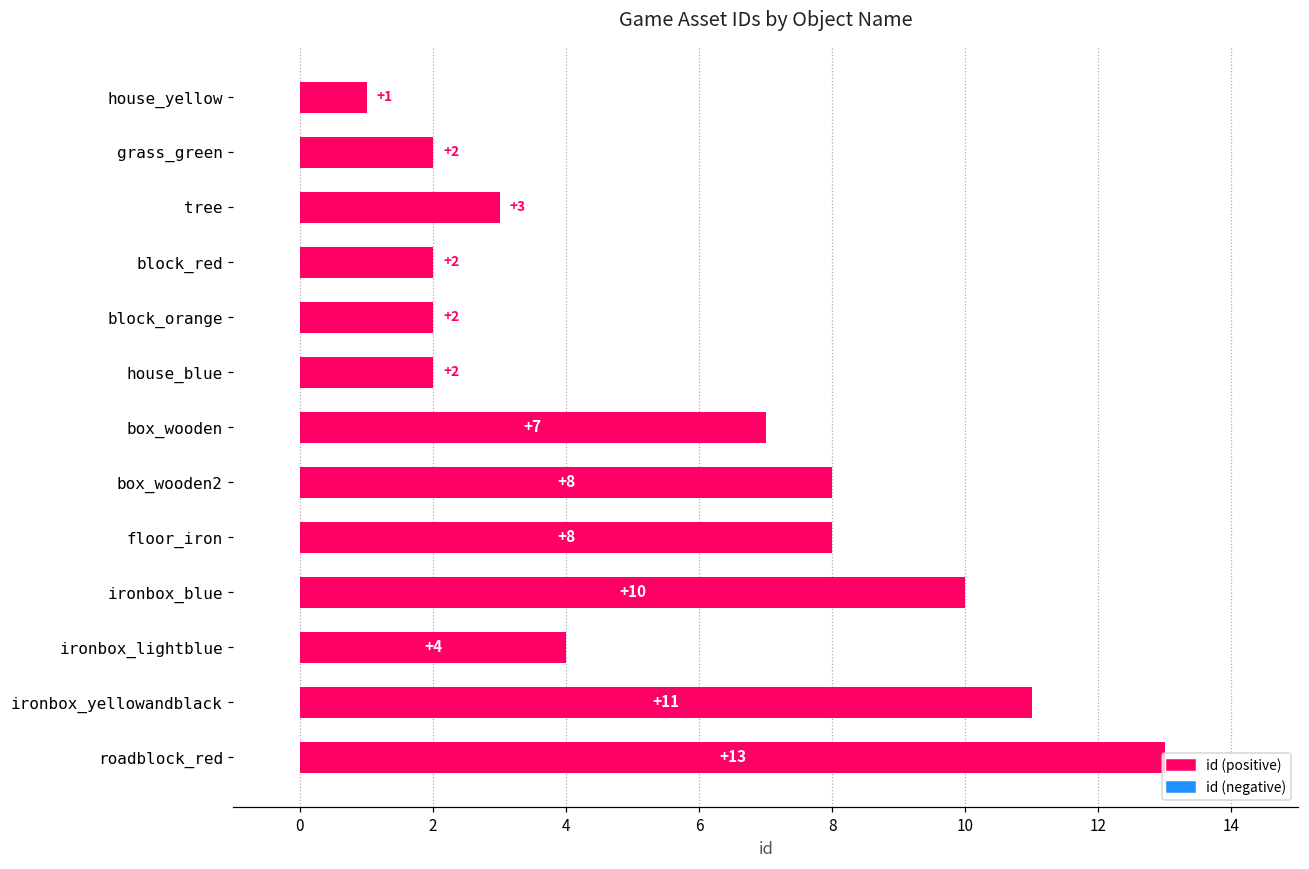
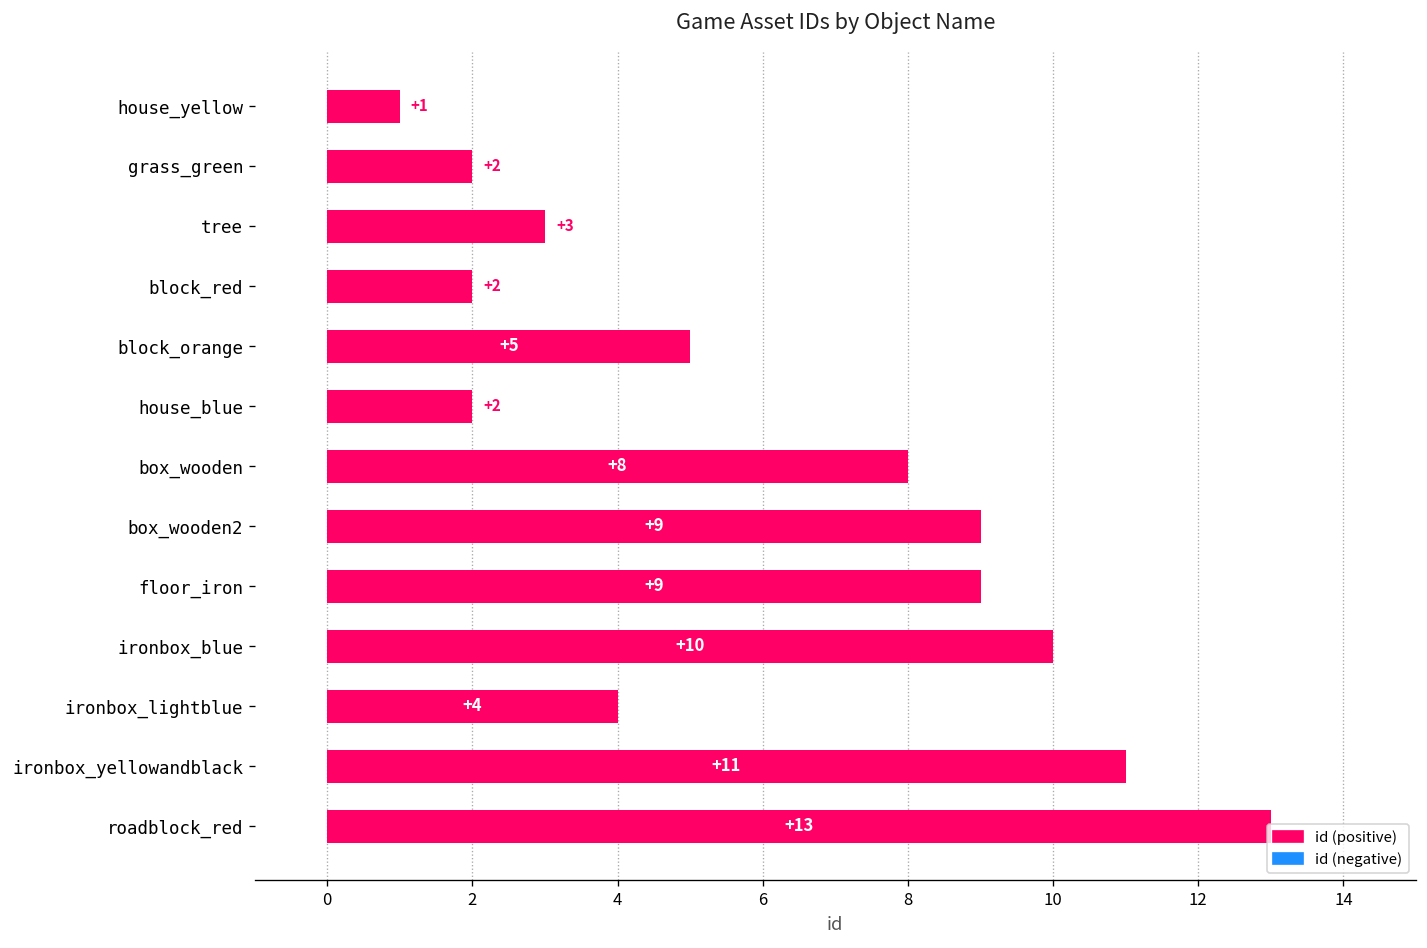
block_orange: +2 -> +5
box_wooden: +7 -> +8
box_wooden2: +8 -> +9
floor_iron: +8 -> +9
